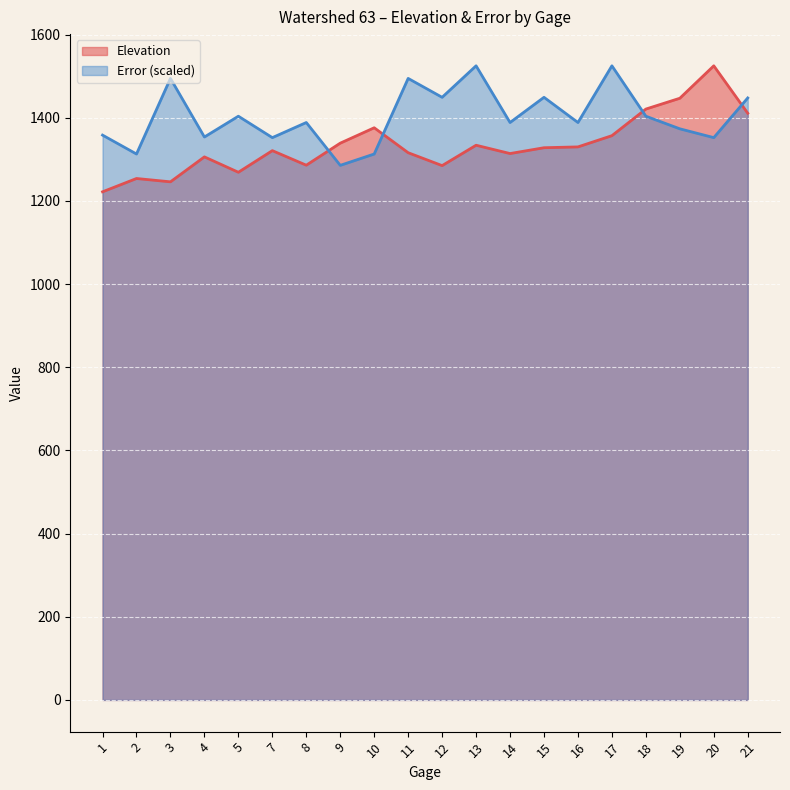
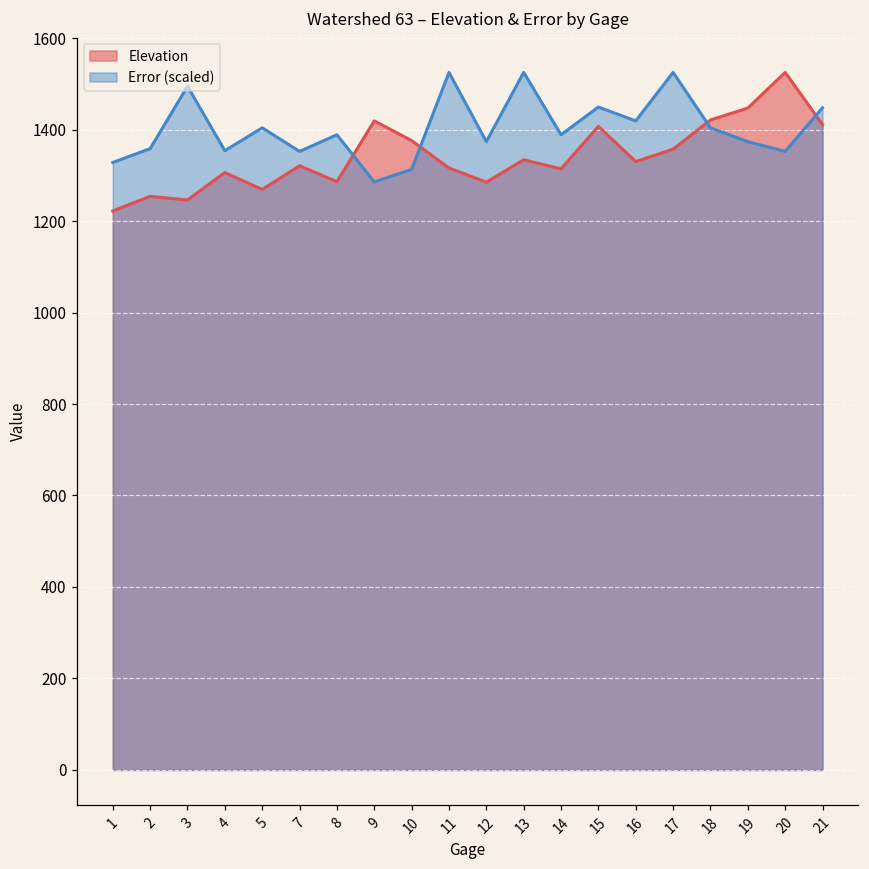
Error (scaled), 1: 1360 -> 1330
Error (scaled), 2: 1310 -> 1360
Elevation, 9: 1340 -> 1420
Error (scaled), 11: 1490 -> 1530
Error (scaled), 12: 1450 -> 1370
Elevation, 15: 1330 -> 1410
Error (scaled), 16: 1390 -> 1420
